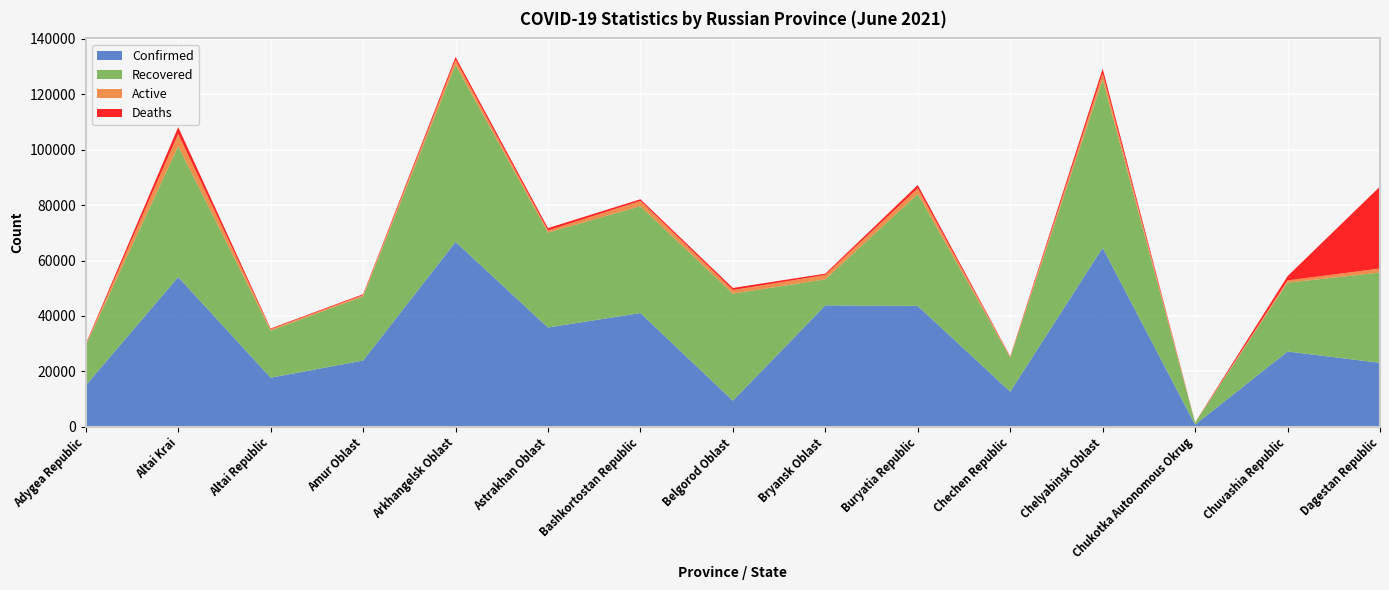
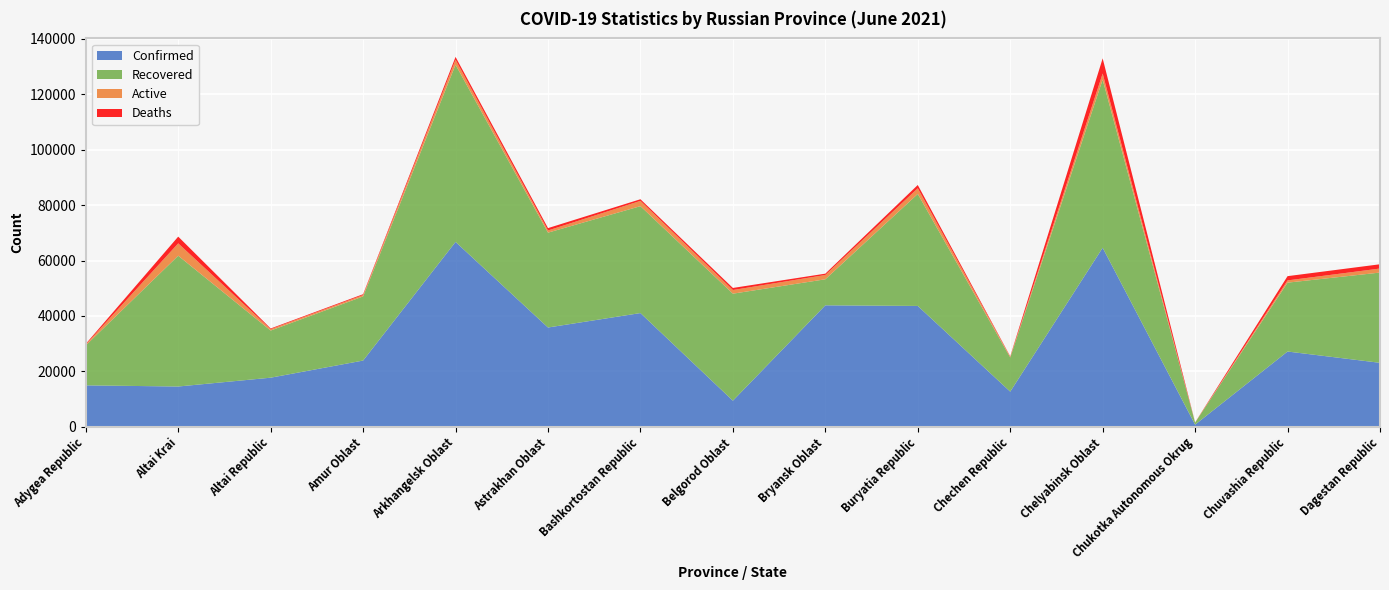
Confirmed, Altai Krai: 54000 -> 15000
Deaths, Chelyabinsk Oblast: 2000 -> 5000
Deaths, Dagestan Republic: 30000 -> 2000
